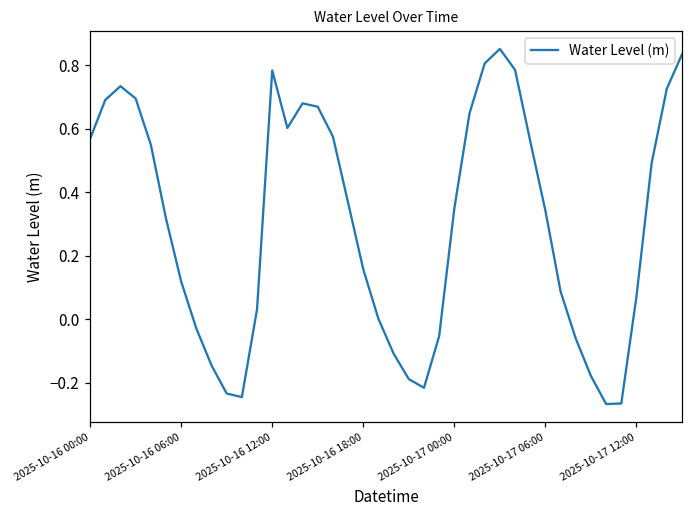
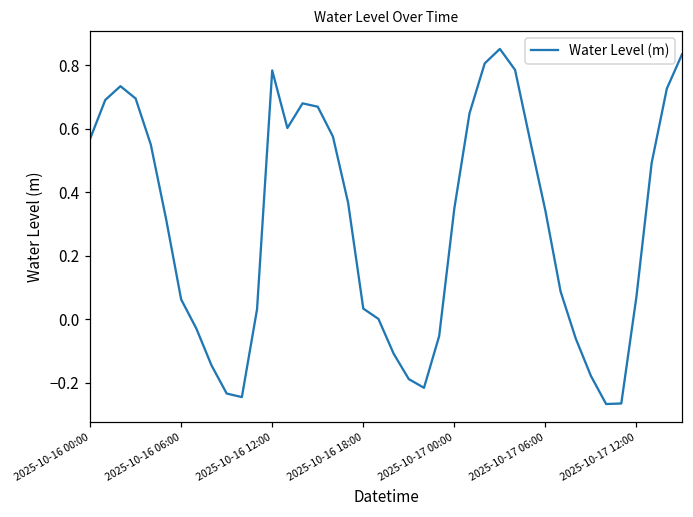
2025-10-16 06:00: 0.12 -> 0.06
2025-10-16 18:00: 0.16 -> 0.03
